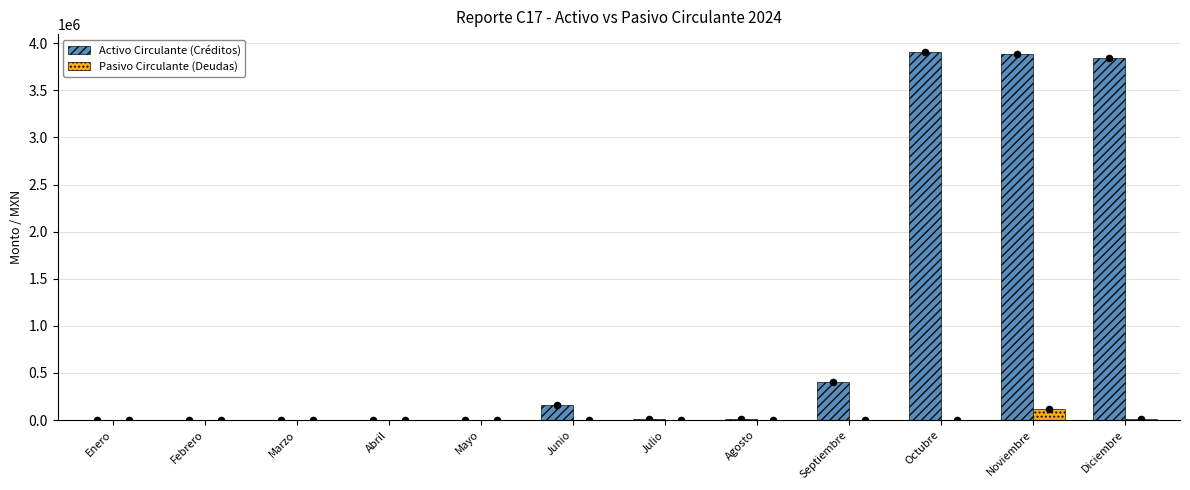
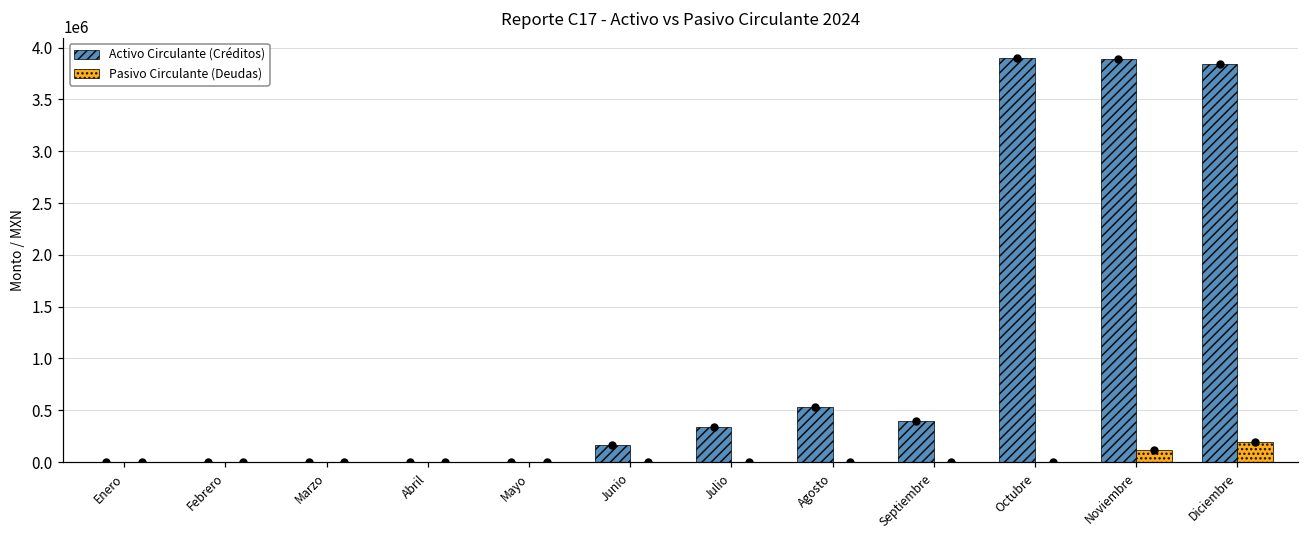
Activo Circulante (Créditos), Julio: 0 -> 300000
Activo Circulante (Créditos), Agosto: 0 -> 500000
Pasivo Circulante (Deudas), Diciembre: 0 -> 200000
